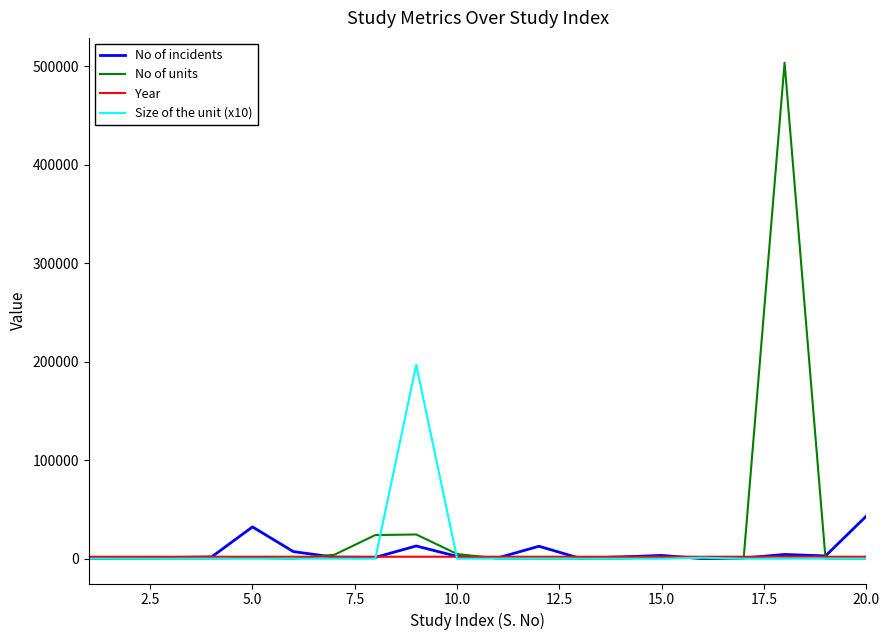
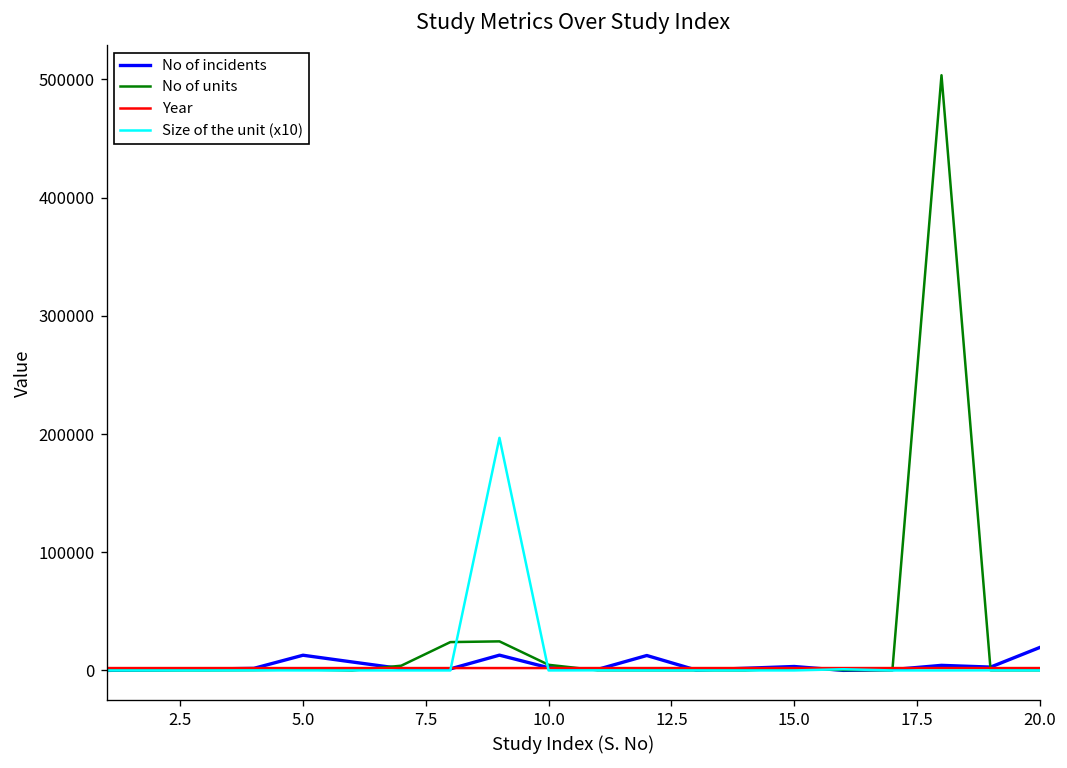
No of incidents, 5.0: 30000 -> 10000
No of incidents, 20.0: 40000 -> 20000
